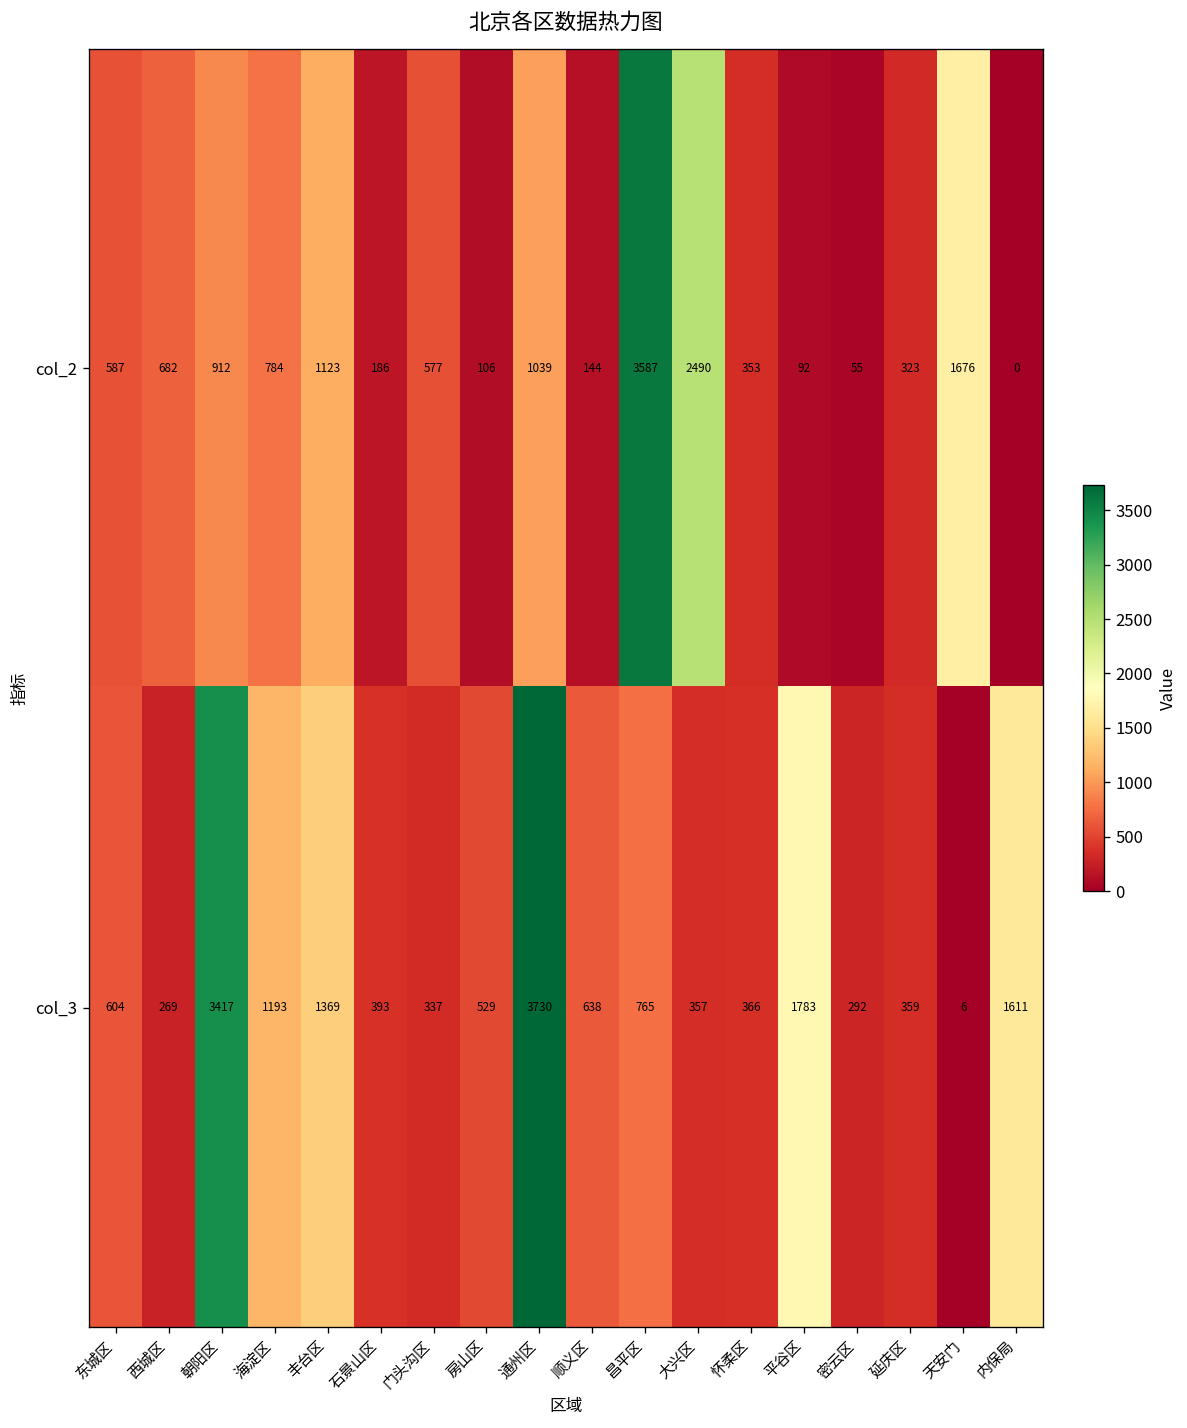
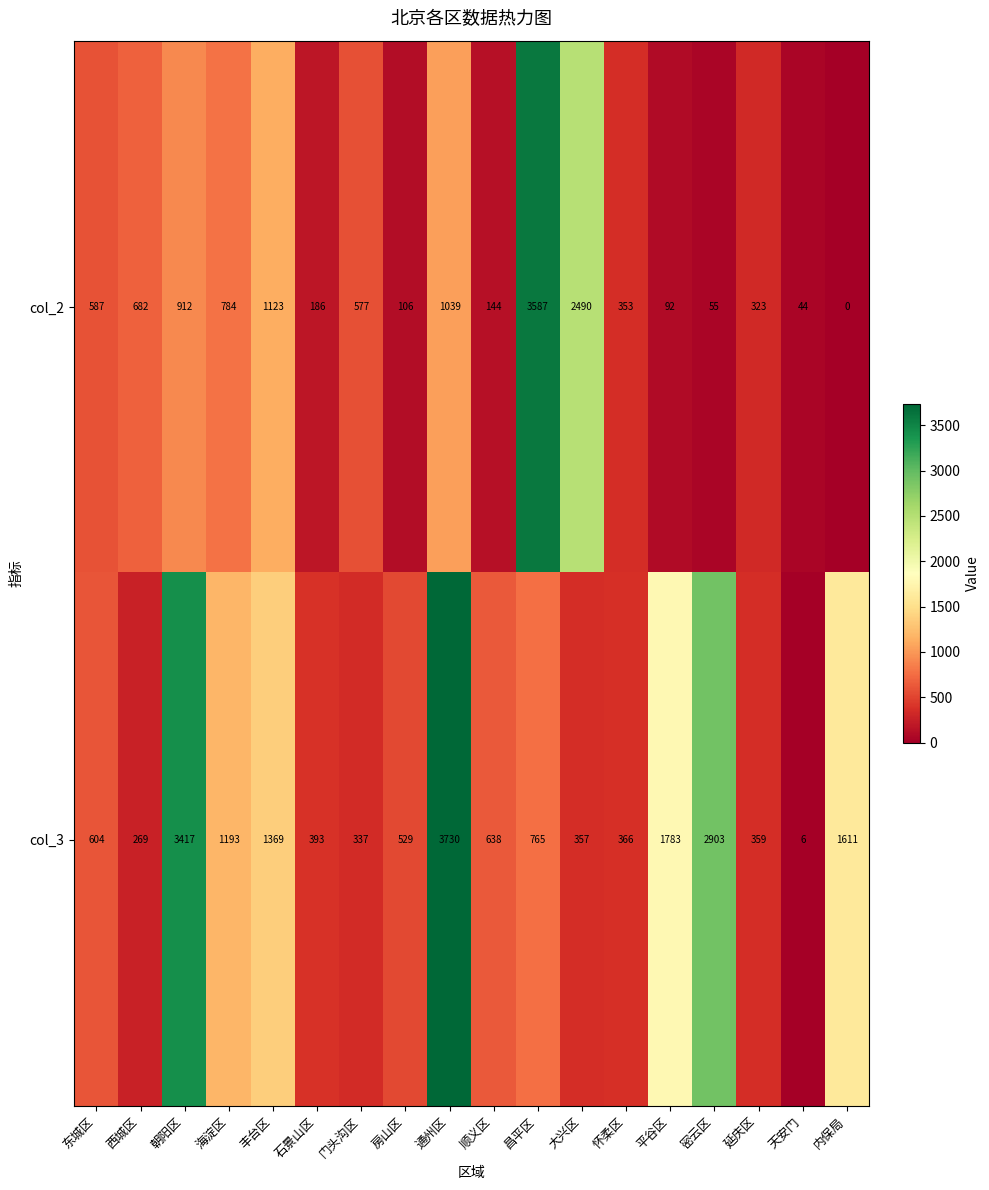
col_2, 天安门: 1676 -> 44
col_3, 密云区: 292 -> 2903
